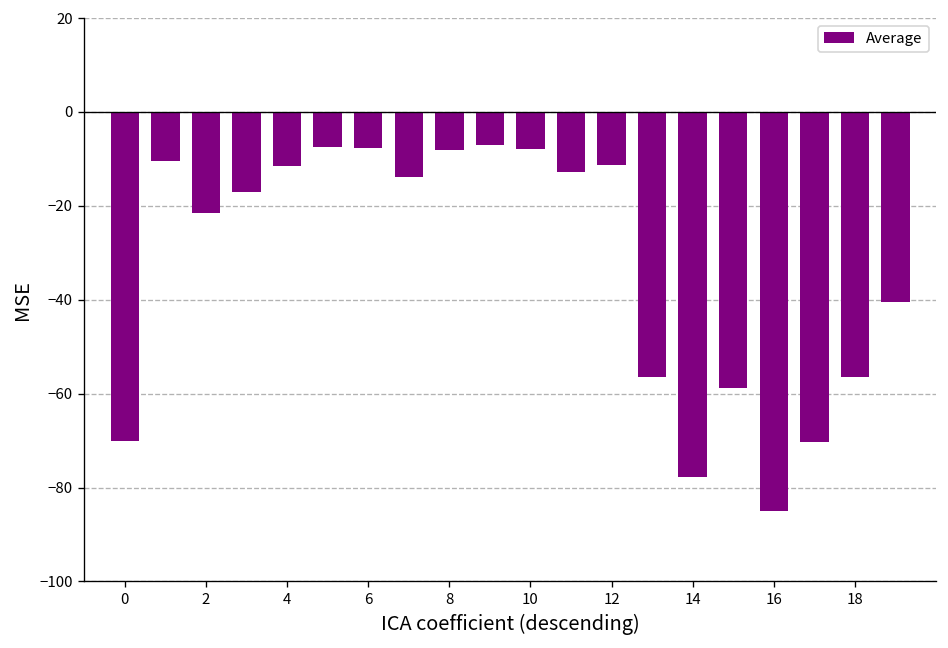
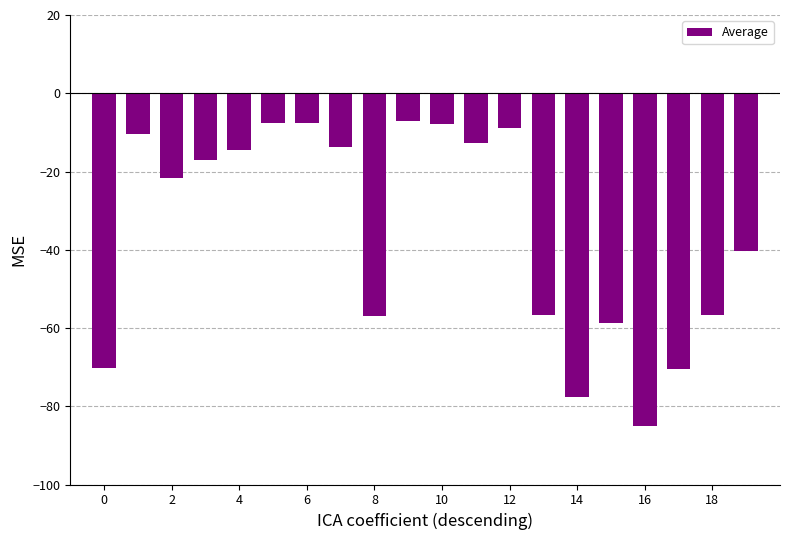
4: -11 -> -14
8: -8 -> -57
12: -11 -> -9
